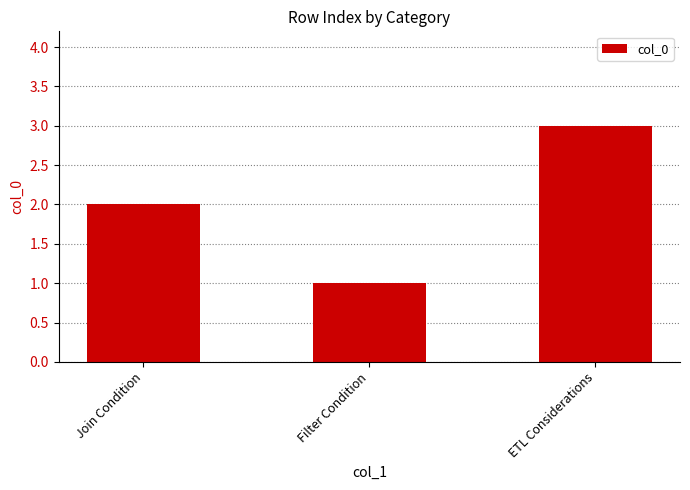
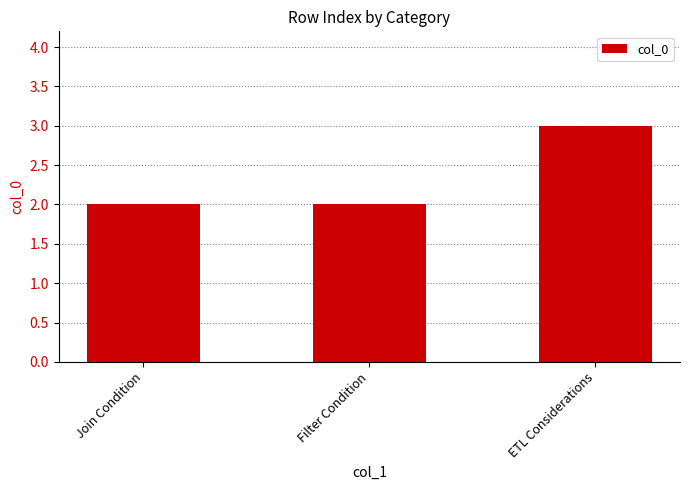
Filter Condition: 1 -> 2
